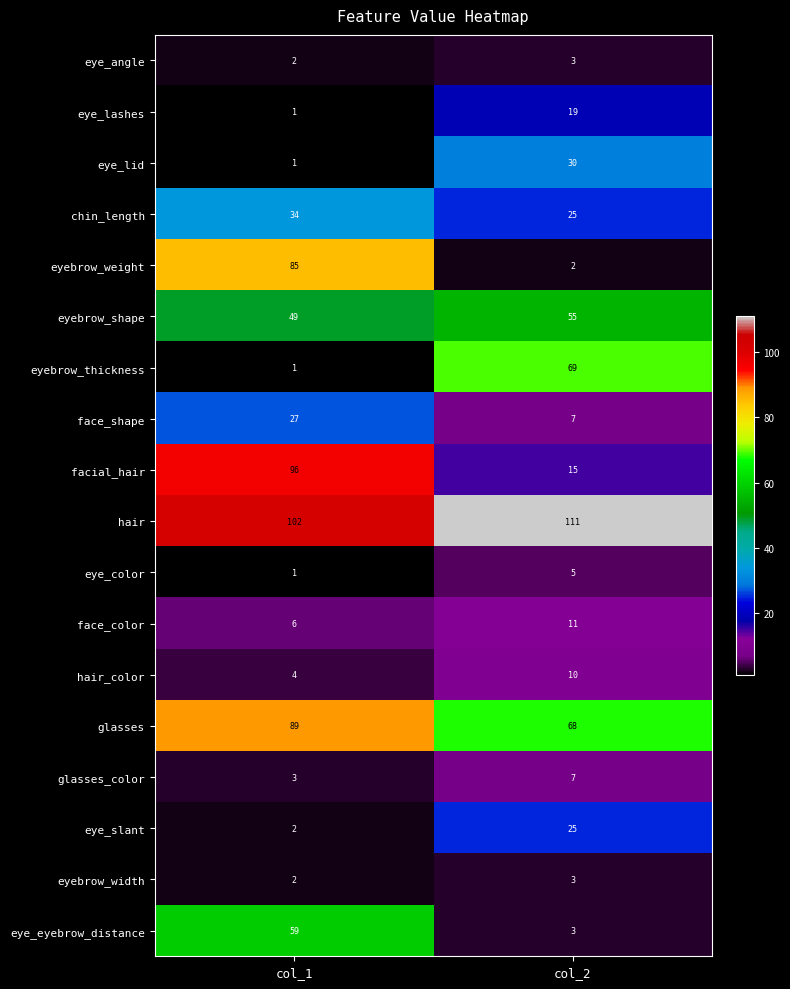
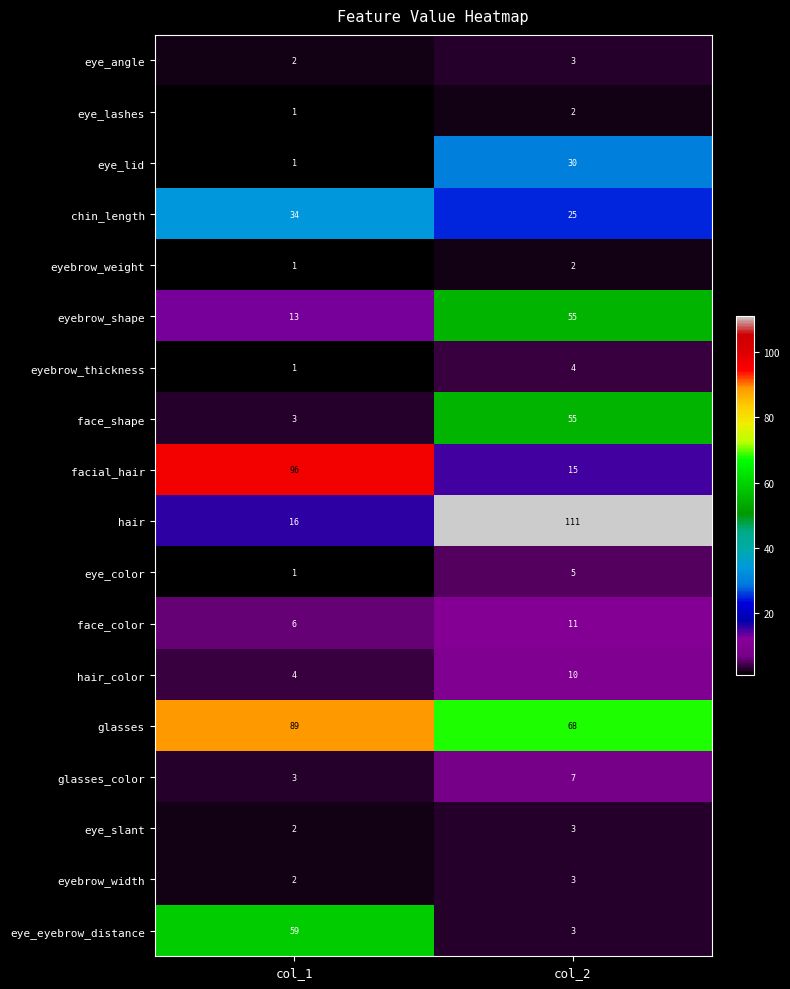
eye_lashes, col_2: 19 -> 2
eyebrow_weight, col_1: 85 -> 1
eyebrow_shape, col_1: 49 -> 13
eyebrow_thickness, col_2: 69 -> 4
face_shape, col_1: 27 -> 3
face_shape, col_2: 7 -> 55
hair, col_1: 102 -> 16
eye_slant, col_2: 25 -> 3
